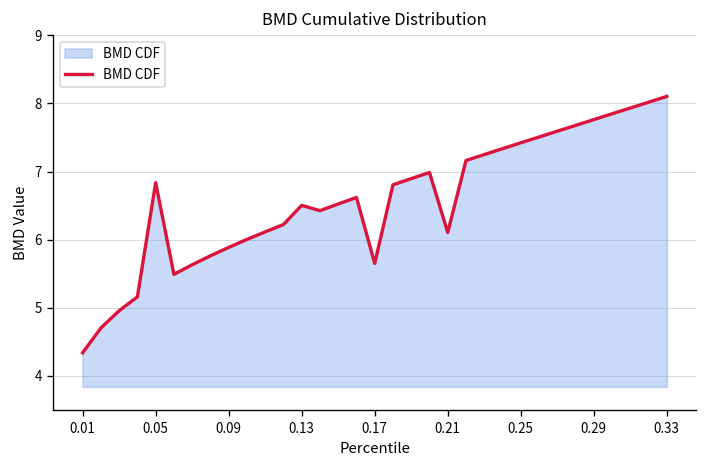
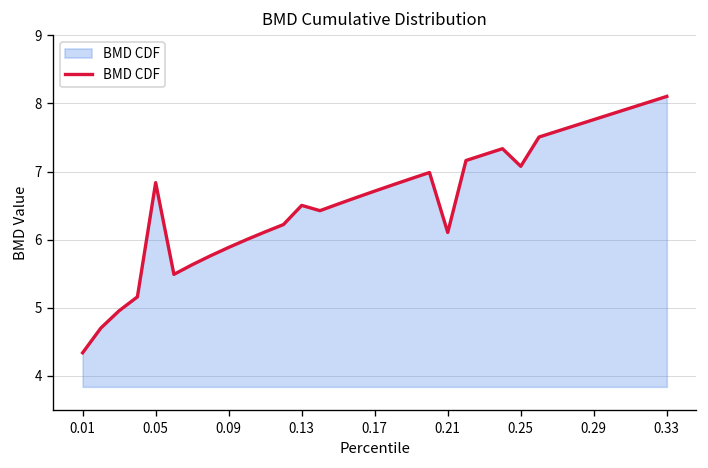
0.17: 5.7 -> 6.7
0.25: 7.4 -> 7.1
